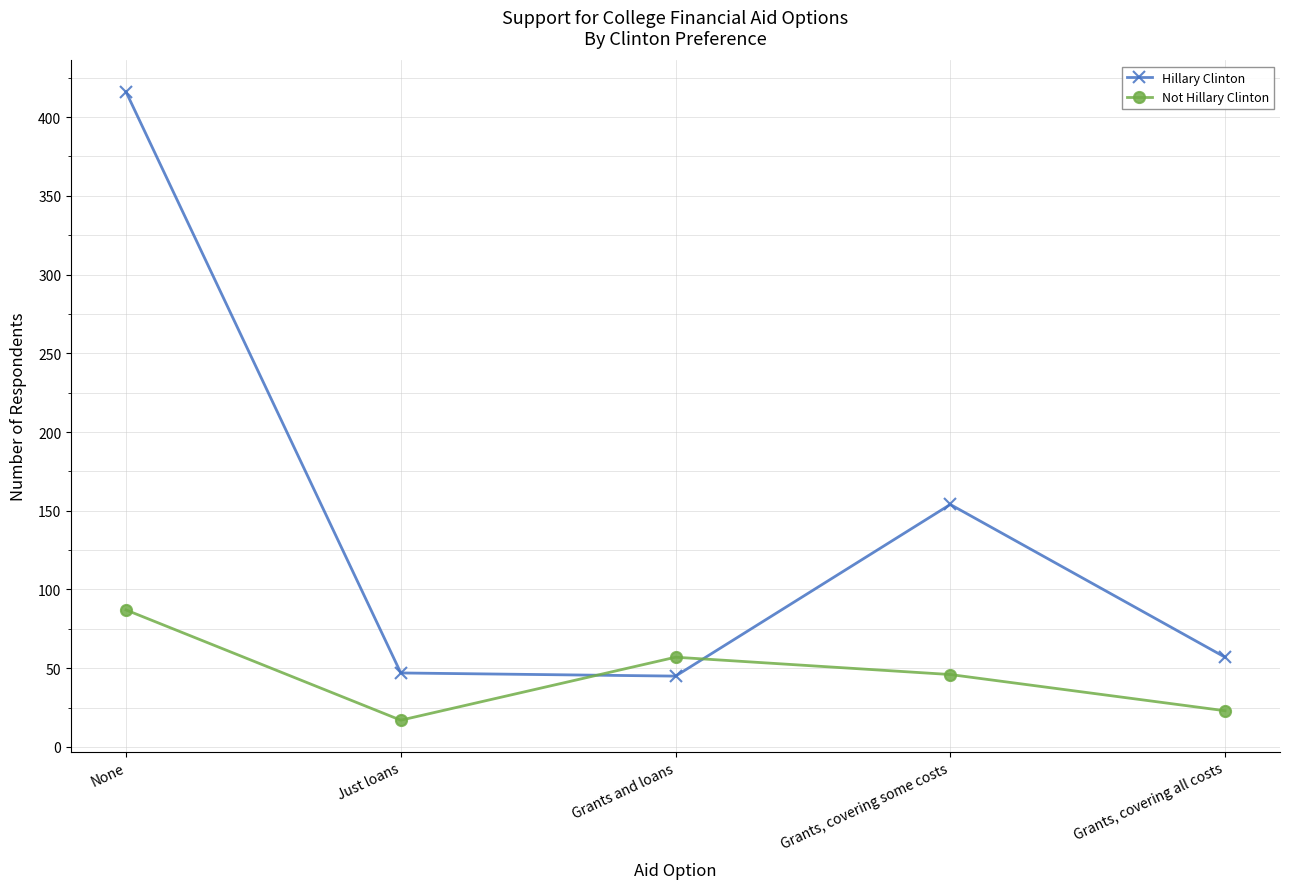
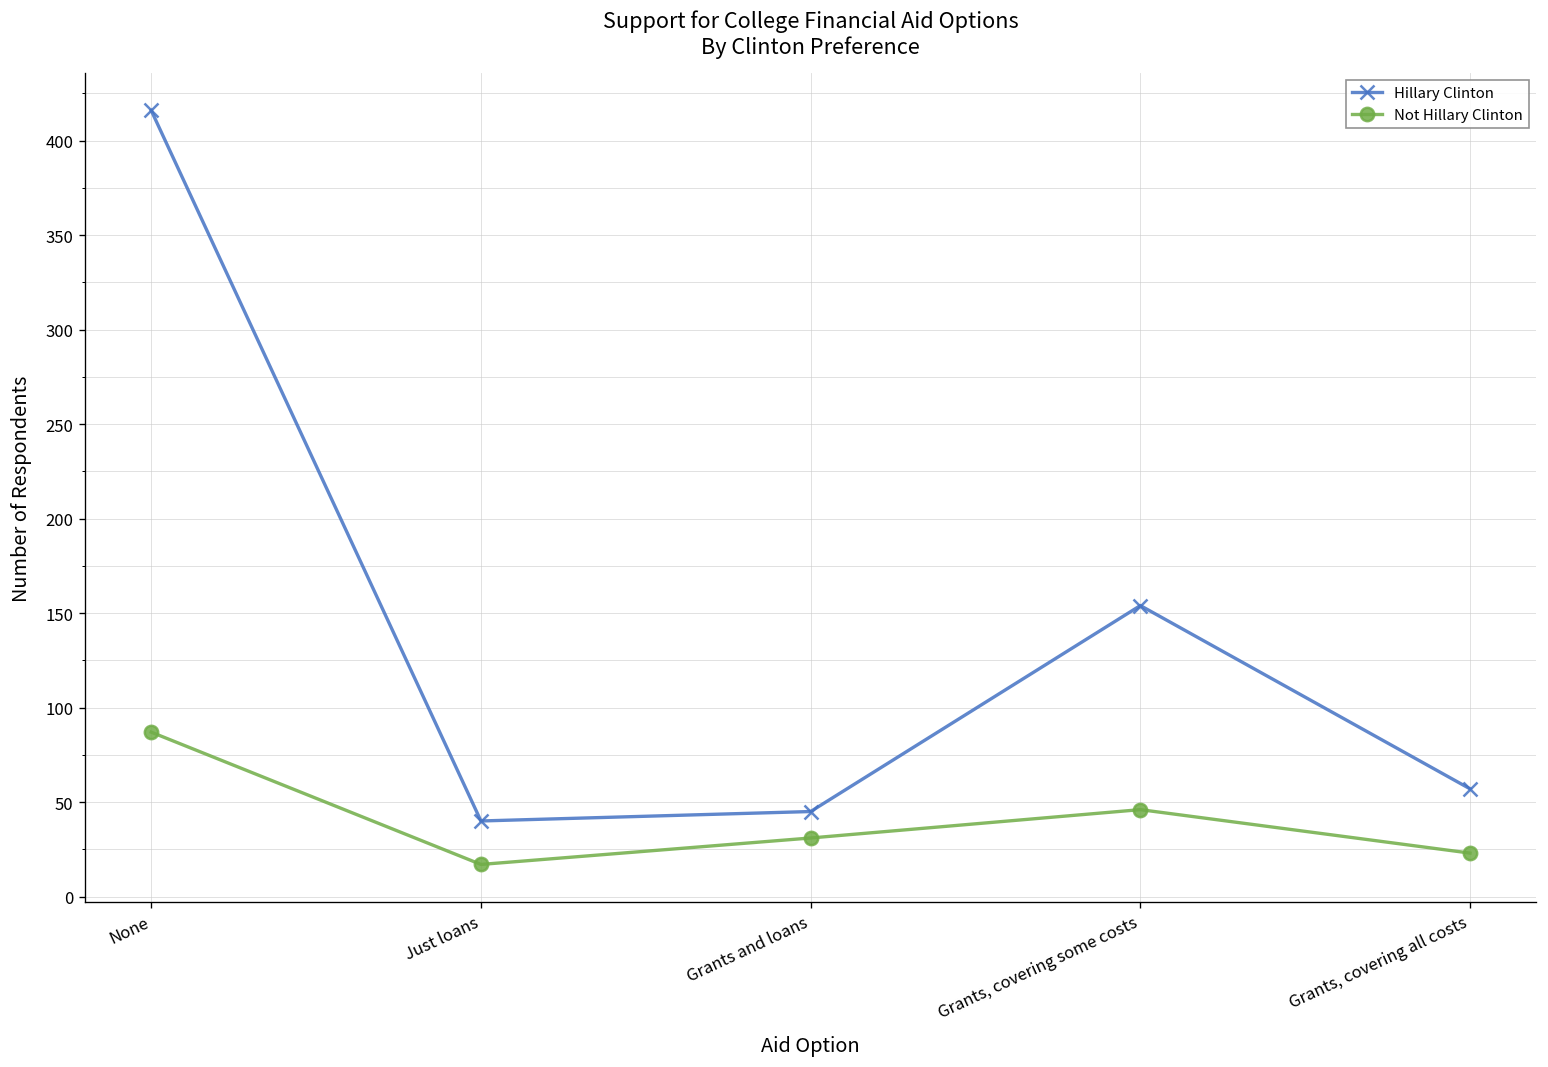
Hillary Clinton, Just loans: 47 -> 40
Not Hillary Clinton, Grants and loans: 57 -> 31
